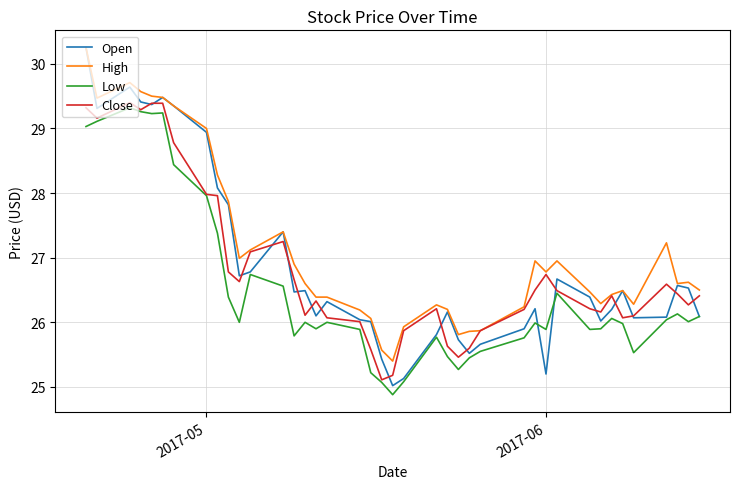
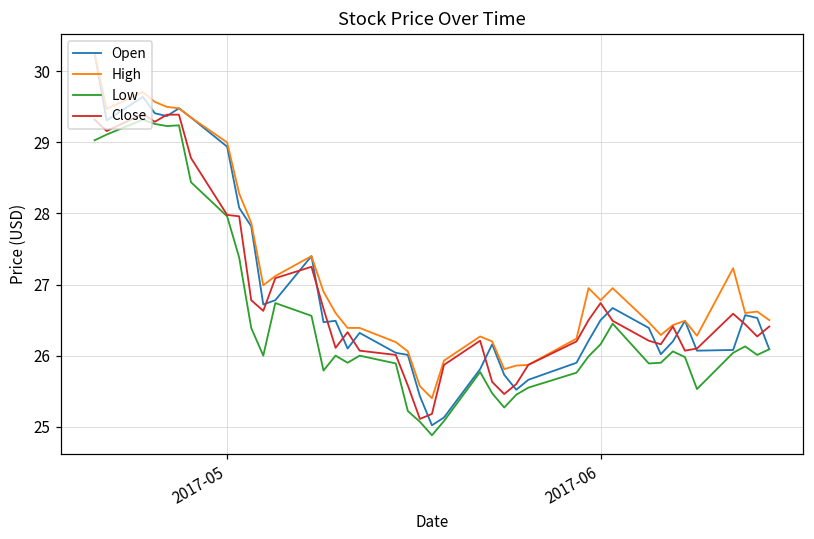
Open, 2017-06: 25.2 -> 26.5
Low, 2017-06: 25.9 -> 26.2
